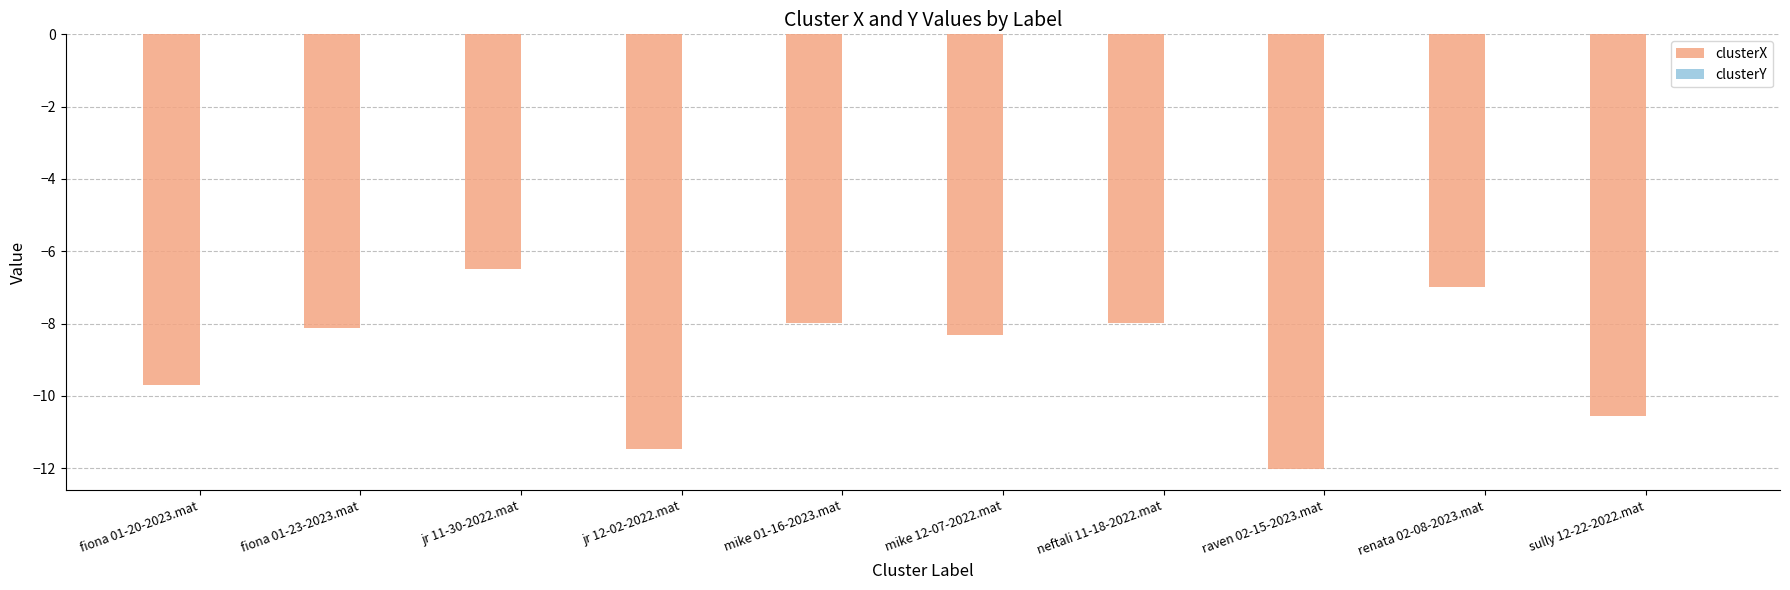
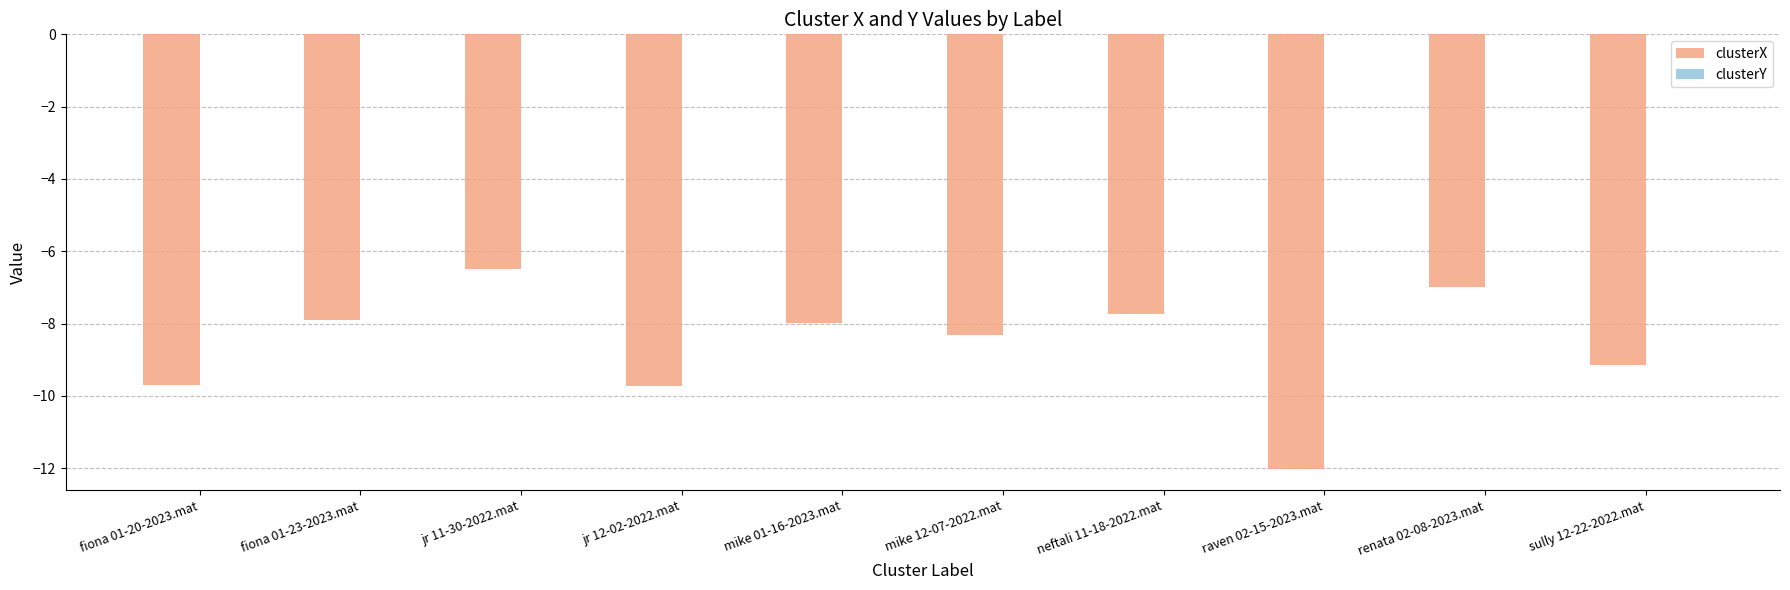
clusterX, fiona 01-23-2023.mat: -8.1 -> -7.9
clusterX, jr 12-02-2022.mat: -11.5 -> -9.7
clusterX, neftali 11-18-2022.mat: -8.0 -> -7.7
clusterX, sully 12-22-2022.mat: -10.6 -> -9.2
